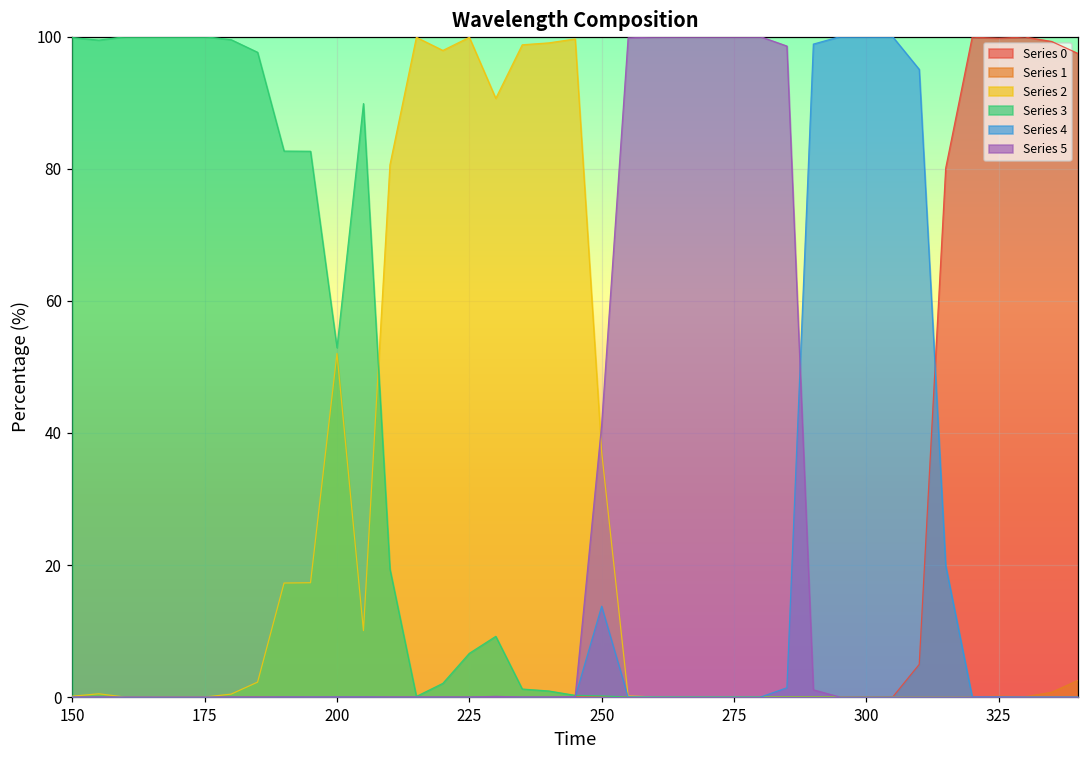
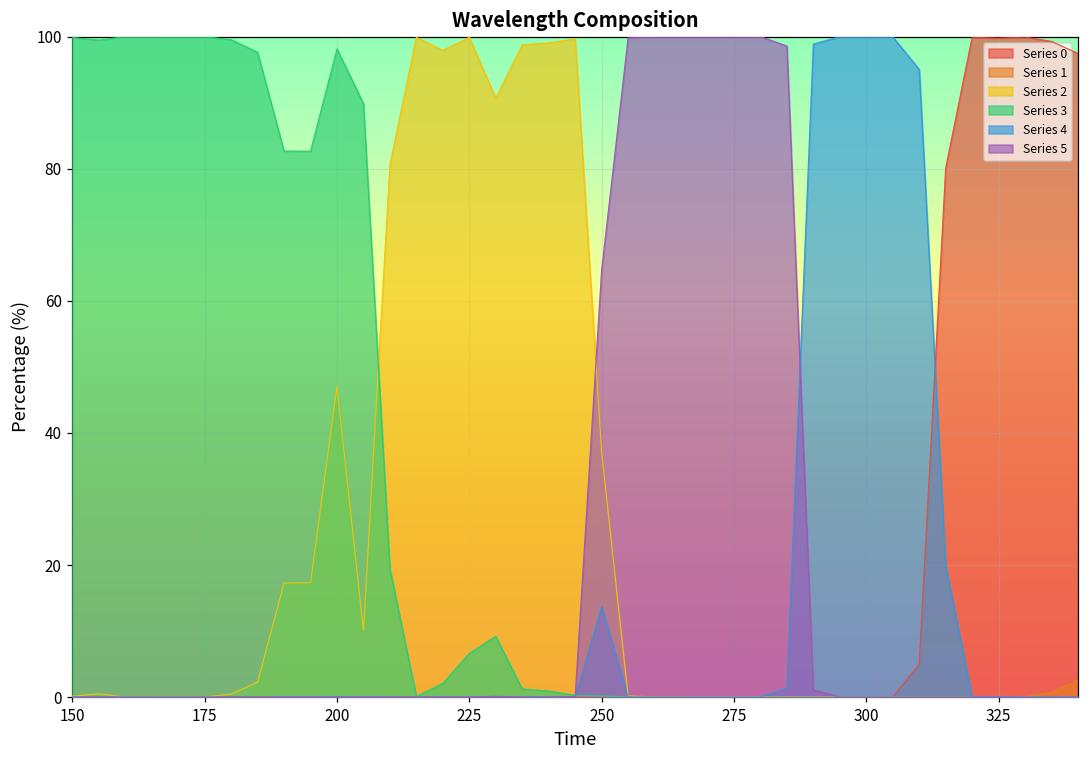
Series 2, 200: 52 -> 47
Series 3, 200: 53 -> 98
Series 5, 250: 41 -> 65
